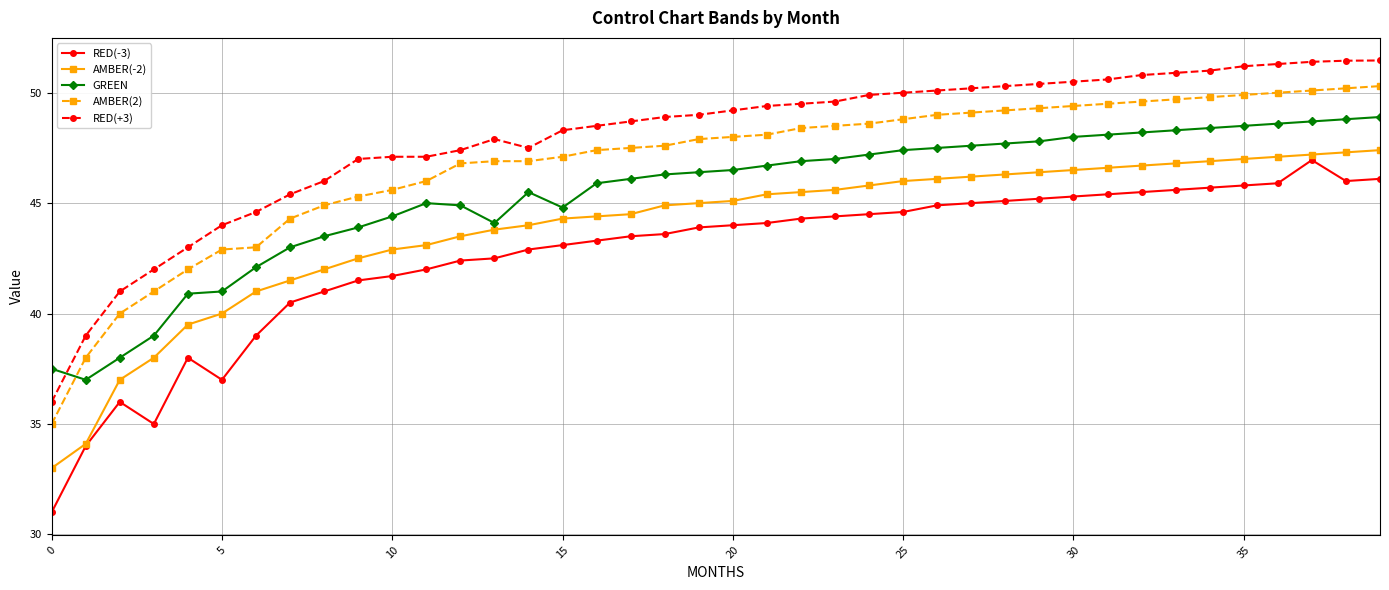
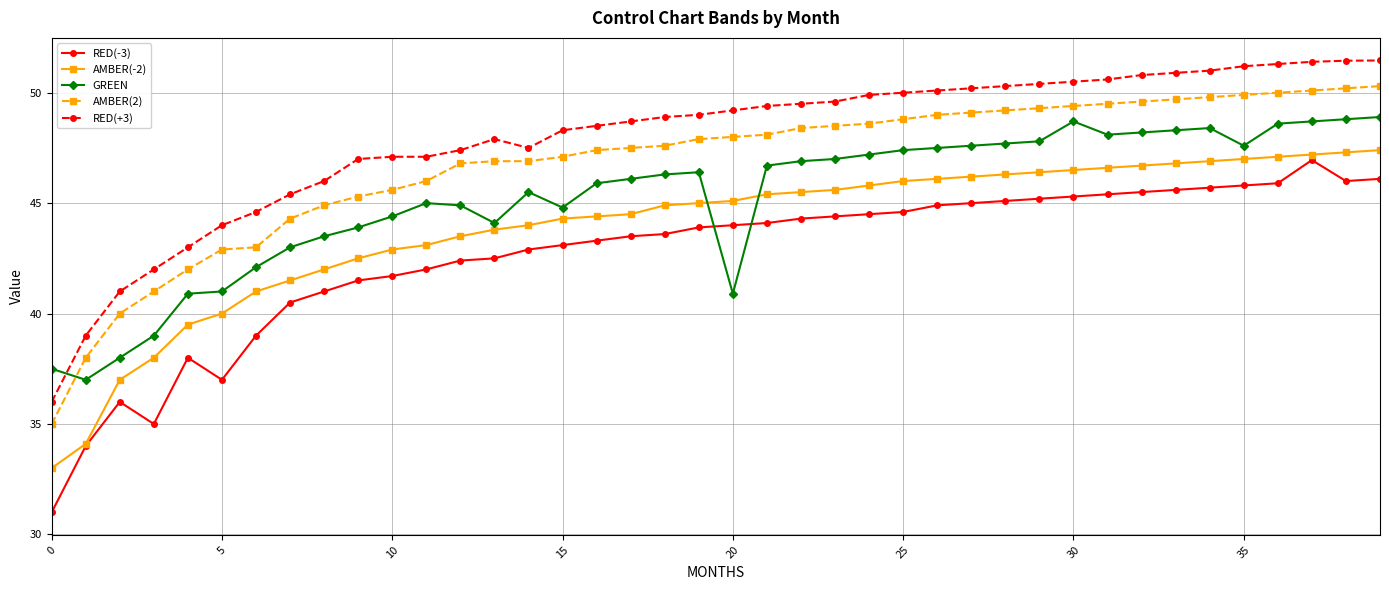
GREEN, 20: 46.5 -> 40.9
GREEN, 30: 48.0 -> 48.7
GREEN, 35: 48.5 -> 47.6
